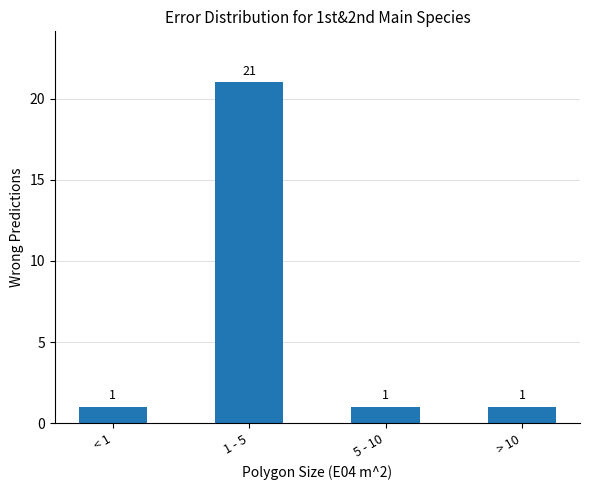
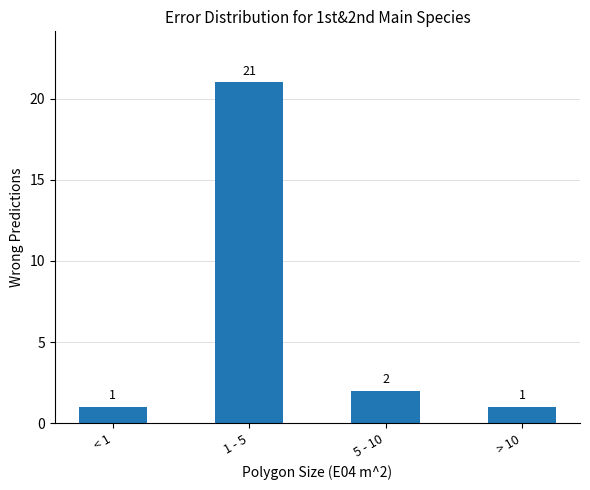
5 - 10: 1 -> 2
